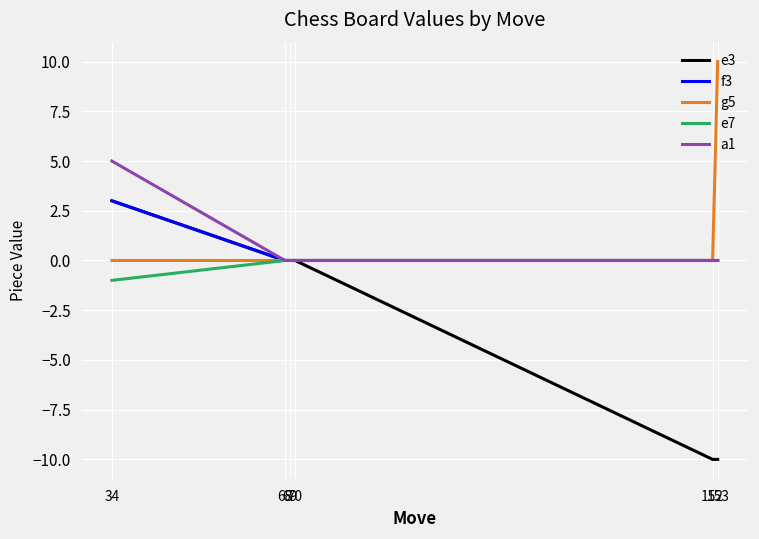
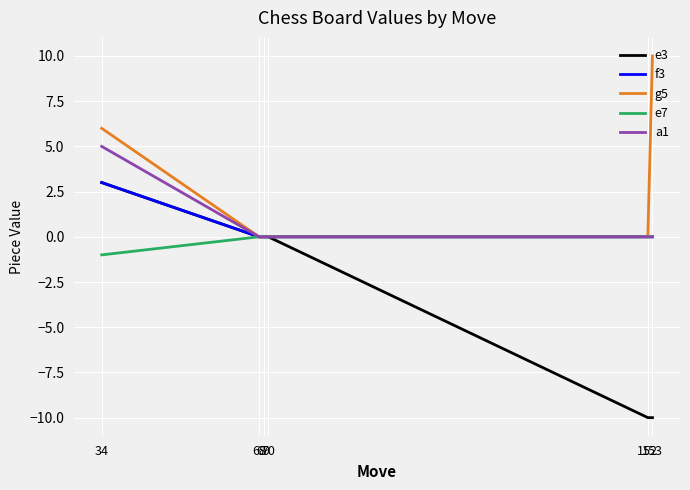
g5, 34: 0 -> 6
